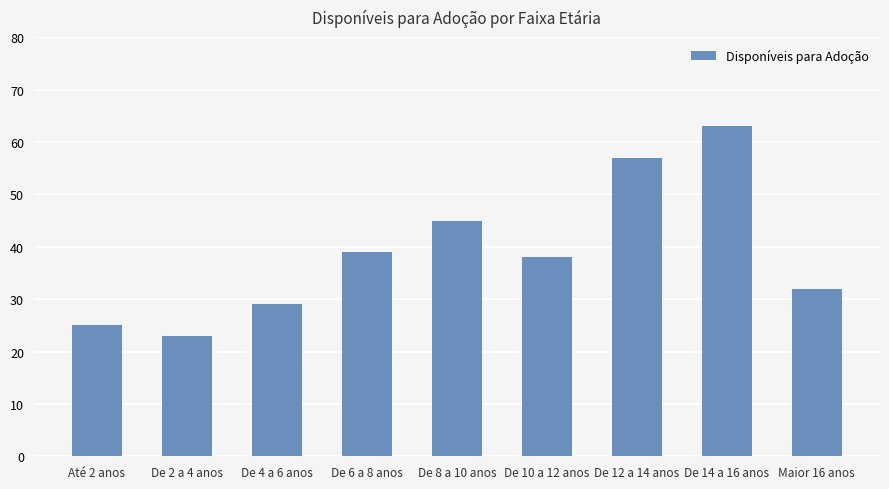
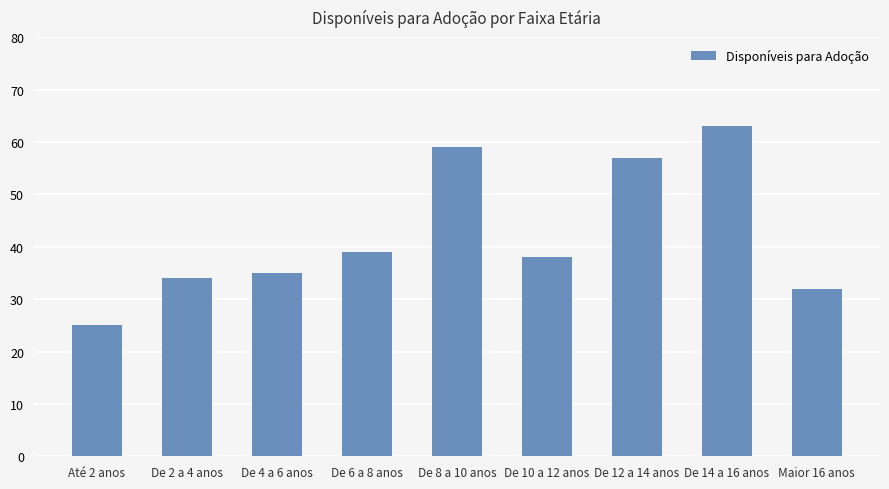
De 2 a 4 anos: 23 -> 34
De 4 a 6 anos: 29 -> 35
De 8 a 10 anos: 45 -> 59
